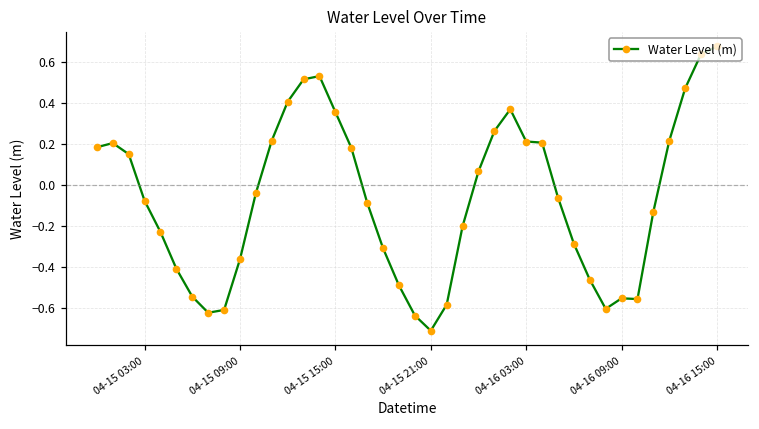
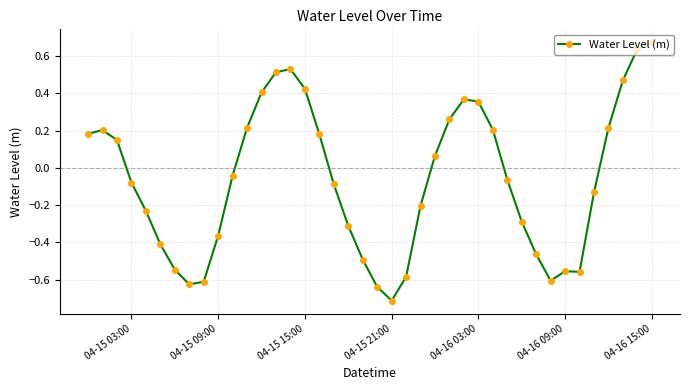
04-15 15:00: 0.35 -> 0.42
04-16 03:00: 0.21 -> 0.36
